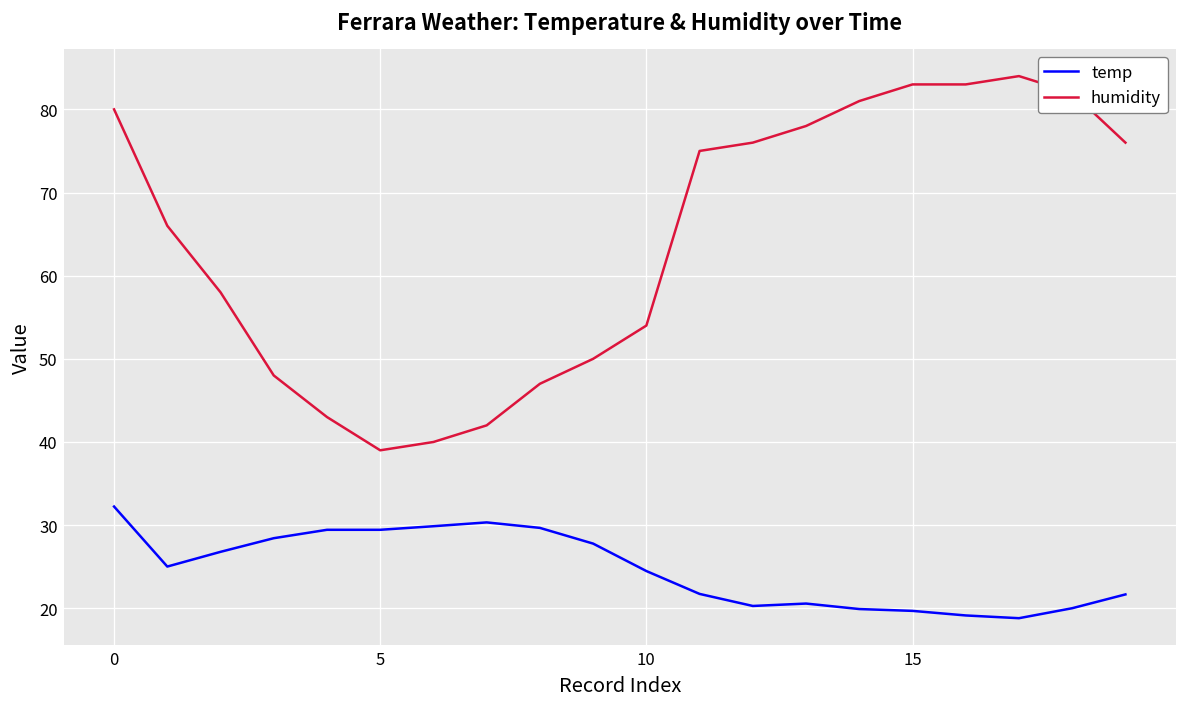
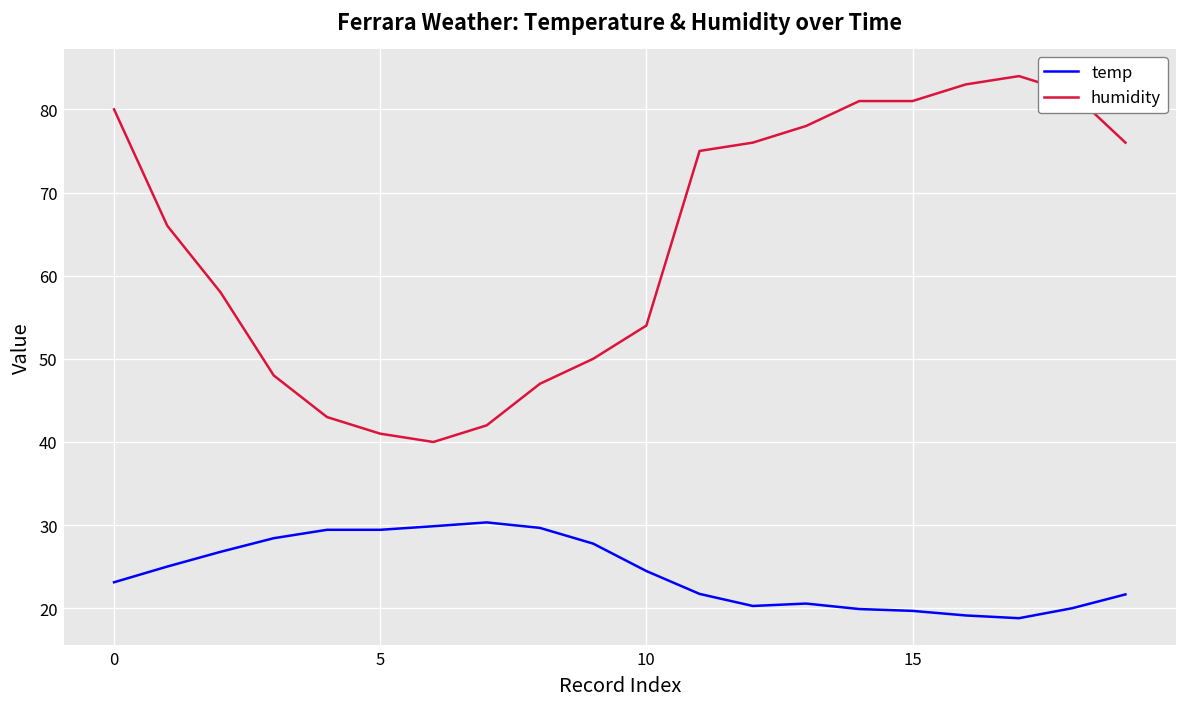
temp, 0: 32 -> 23
humidity, 5: 39 -> 41
humidity, 15: 83 -> 81
